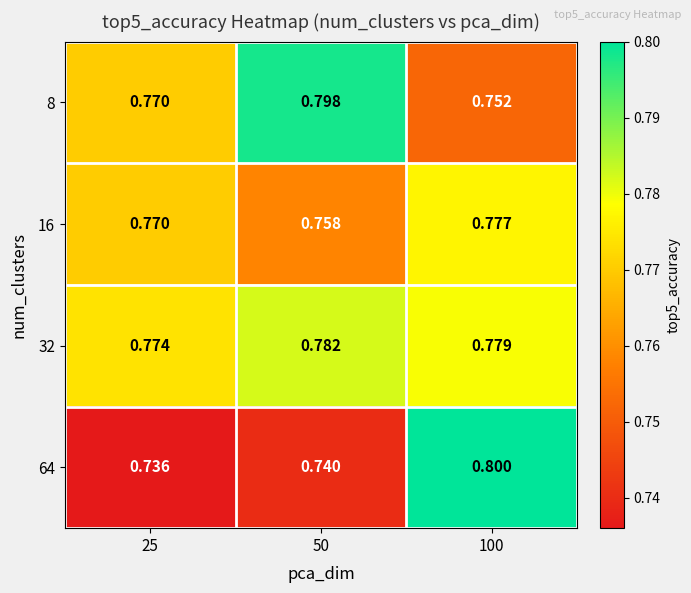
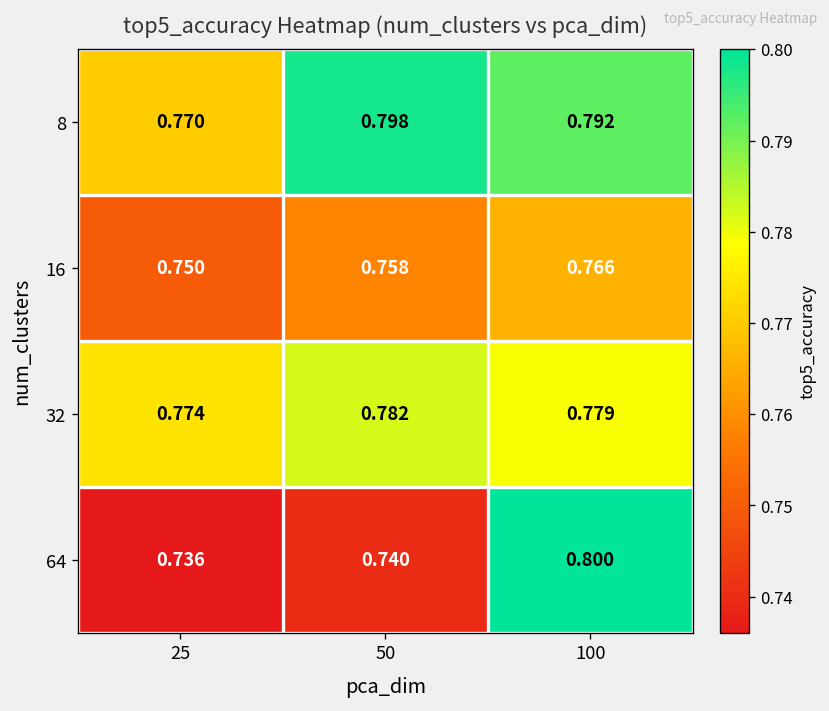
8, 100: 0.752 -> 0.792
16, 25: 0.770 -> 0.750
16, 100: 0.777 -> 0.766
